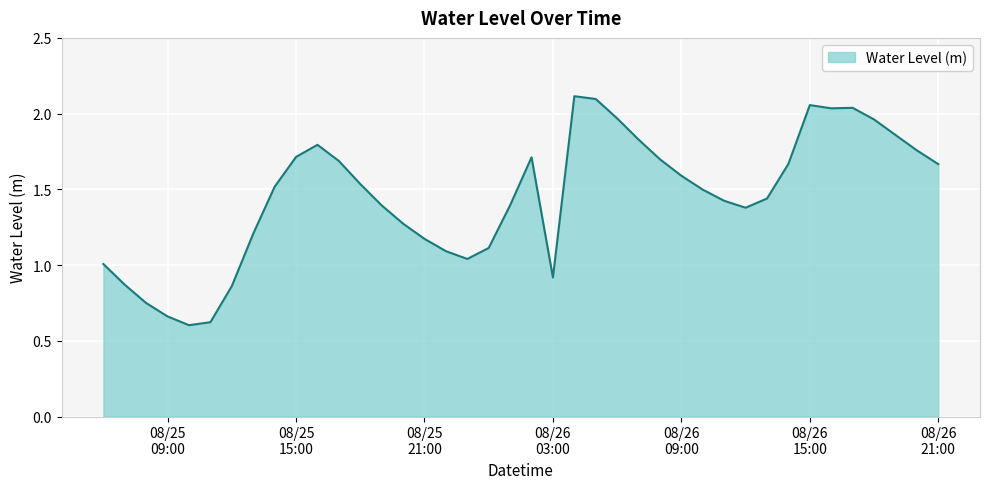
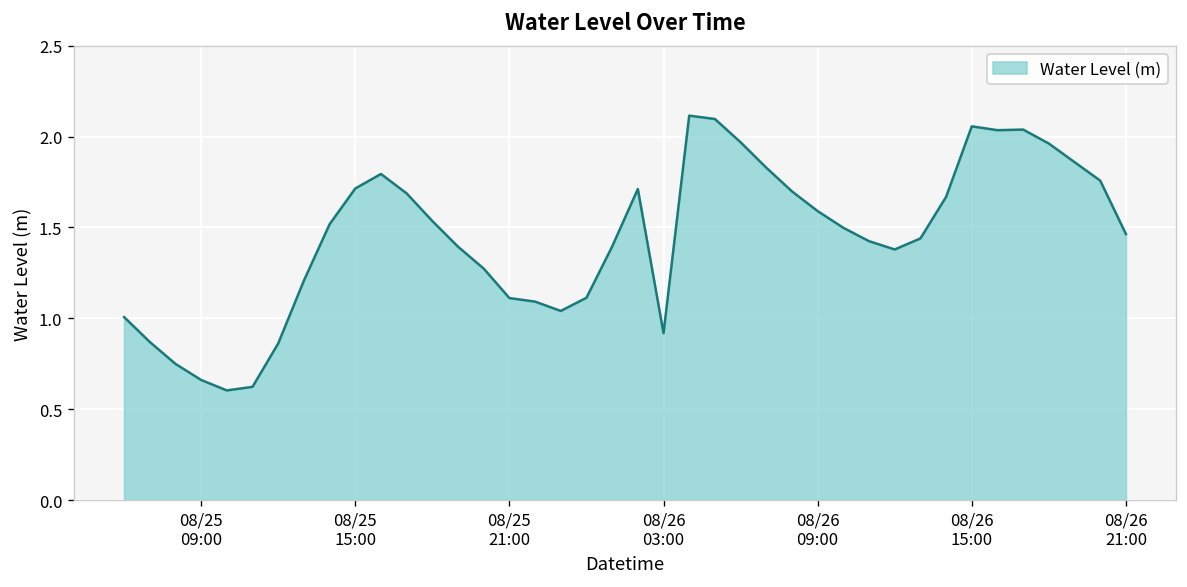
08/25 21:00: 1.17 -> 1.11
08/26 21:00: 1.67 -> 1.46
